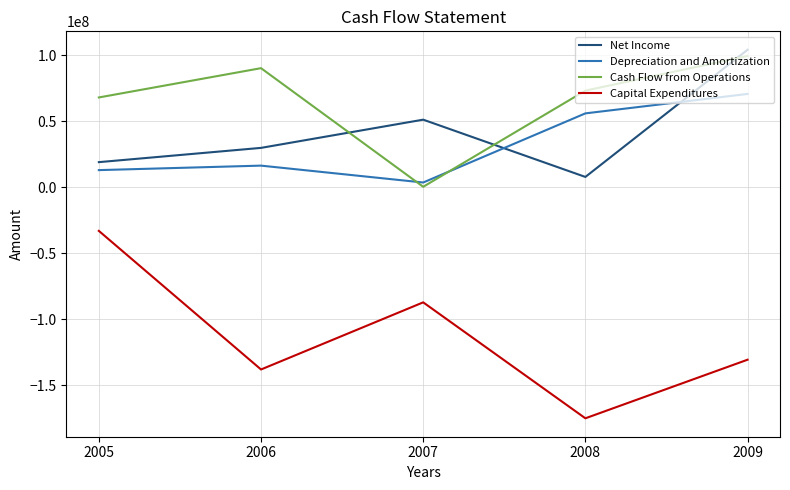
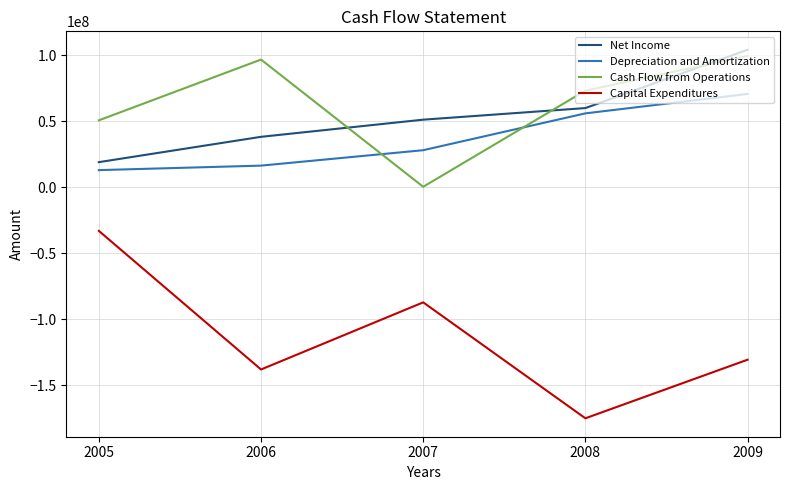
Cash Flow from Operations, 2005: 68000000 -> 51000000
Net Income, 2006: 30000000 -> 38000000
Cash Flow from Operations, 2006: 90000000 -> 97000000
Depreciation and Amortization, 2007: 4000000 -> 28000000
Net Income, 2008: 8000000 -> 60000000
